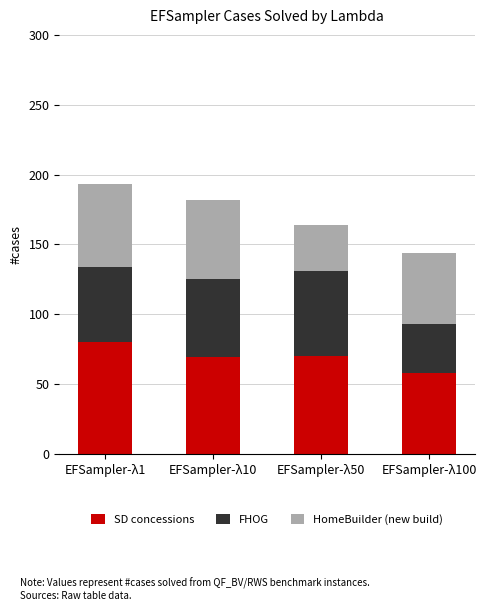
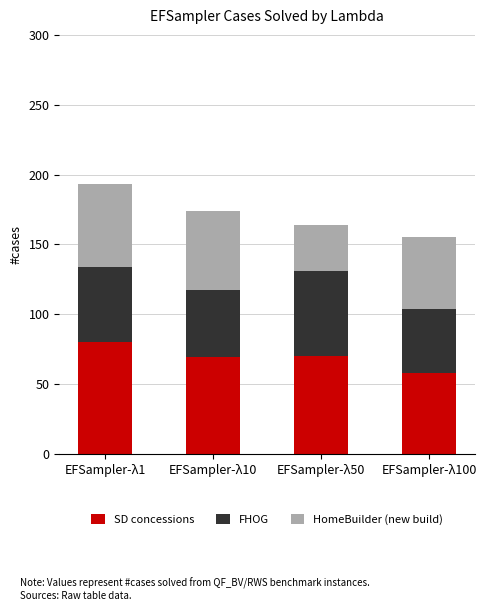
FHOG, EFSampler-λ10: 56 -> 48
FHOG, EFSampler-λ100: 35 -> 46
